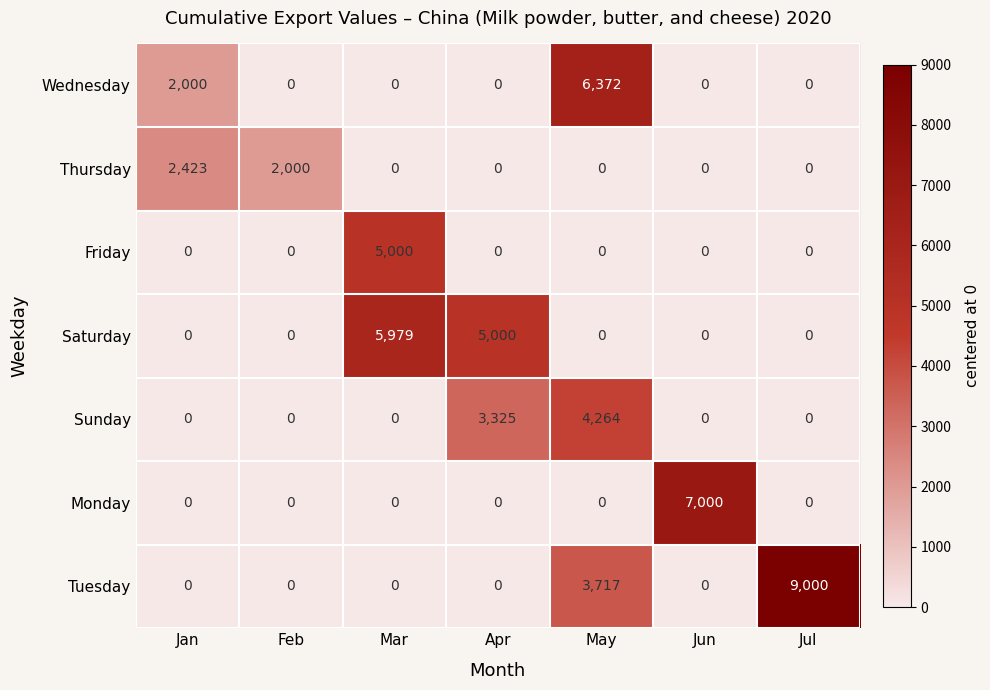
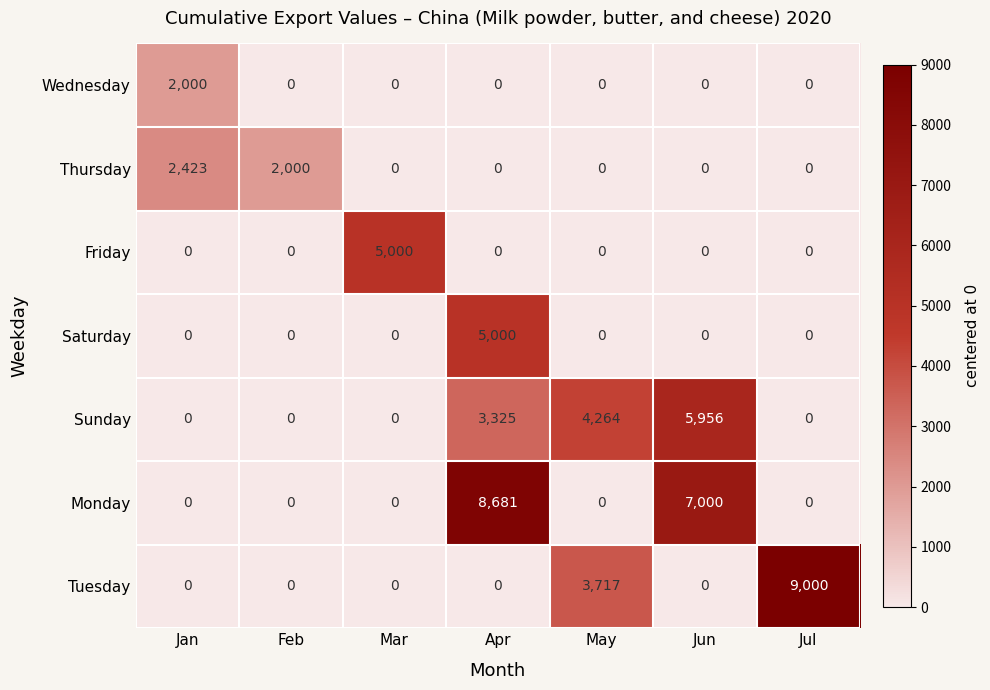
Wednesday, May: 6,372 -> 0
Saturday, Mar: 5,979 -> 0
Sunday, Jun: 0 -> 5,956
Monday, Apr: 0 -> 8,681
